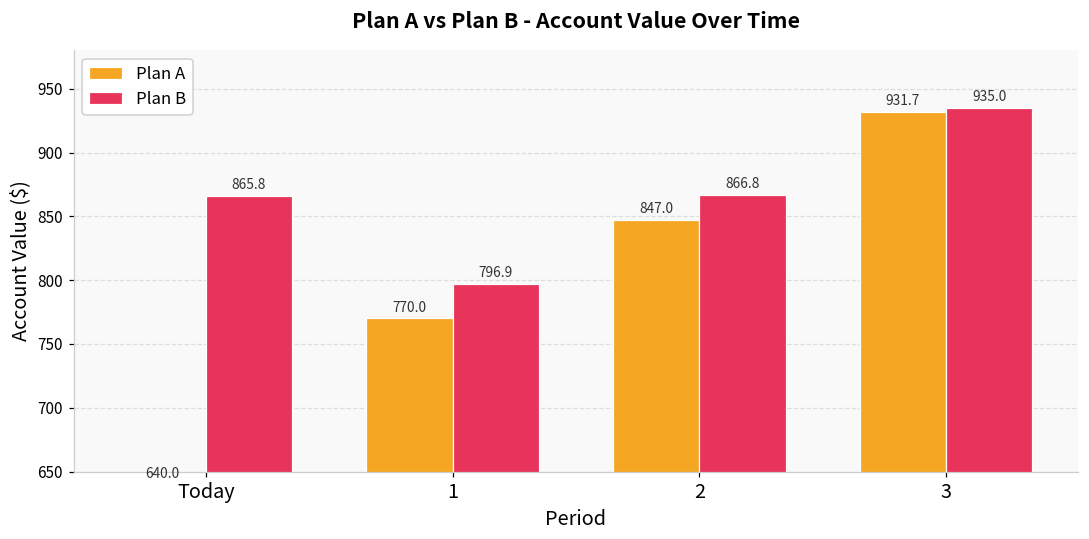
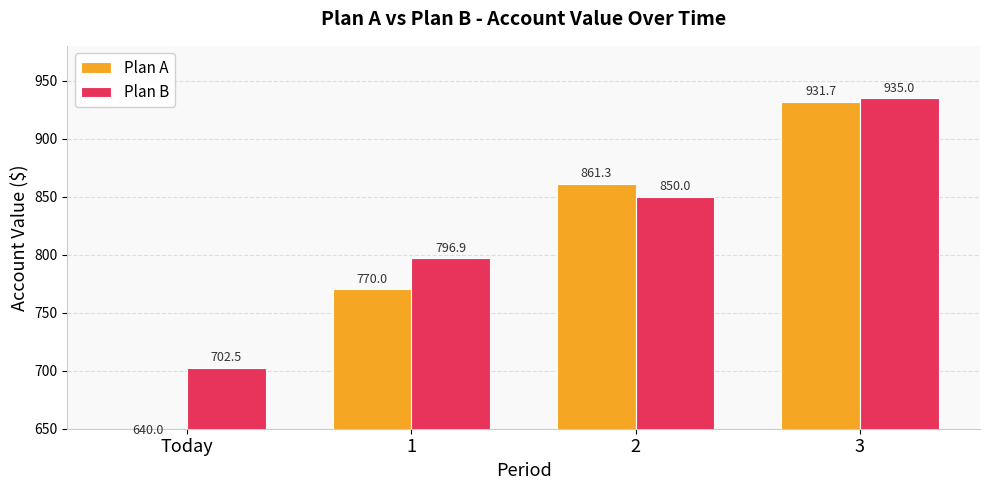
Plan B, Today: 865.8 -> 702.5
Plan A, 2: 847.0 -> 861.3
Plan B, 2: 866.8 -> 850.0
